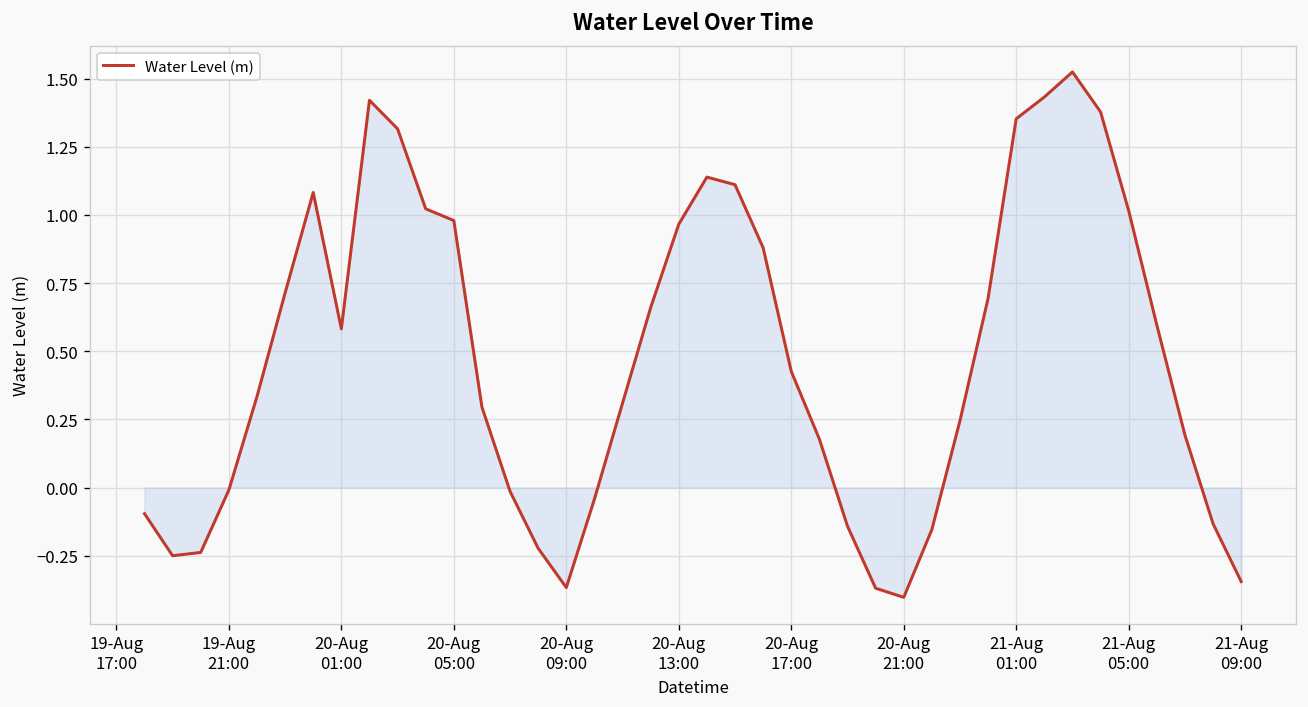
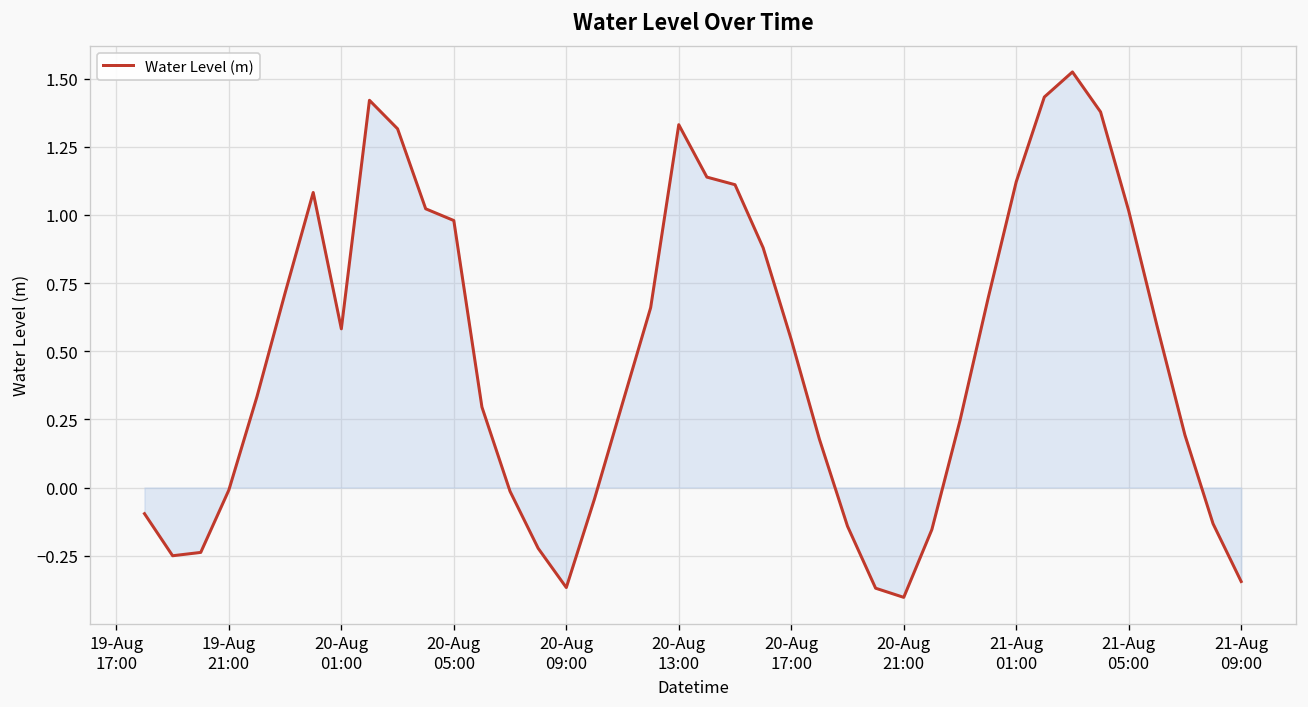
Water Level (m), 20-Aug 13:00: 0.97 -> 1.33
Water Level (m), 20-Aug 17:00: 0.43 -> 0.54
Water Level (m), 21-Aug 01:00: 1.35 -> 1.12
